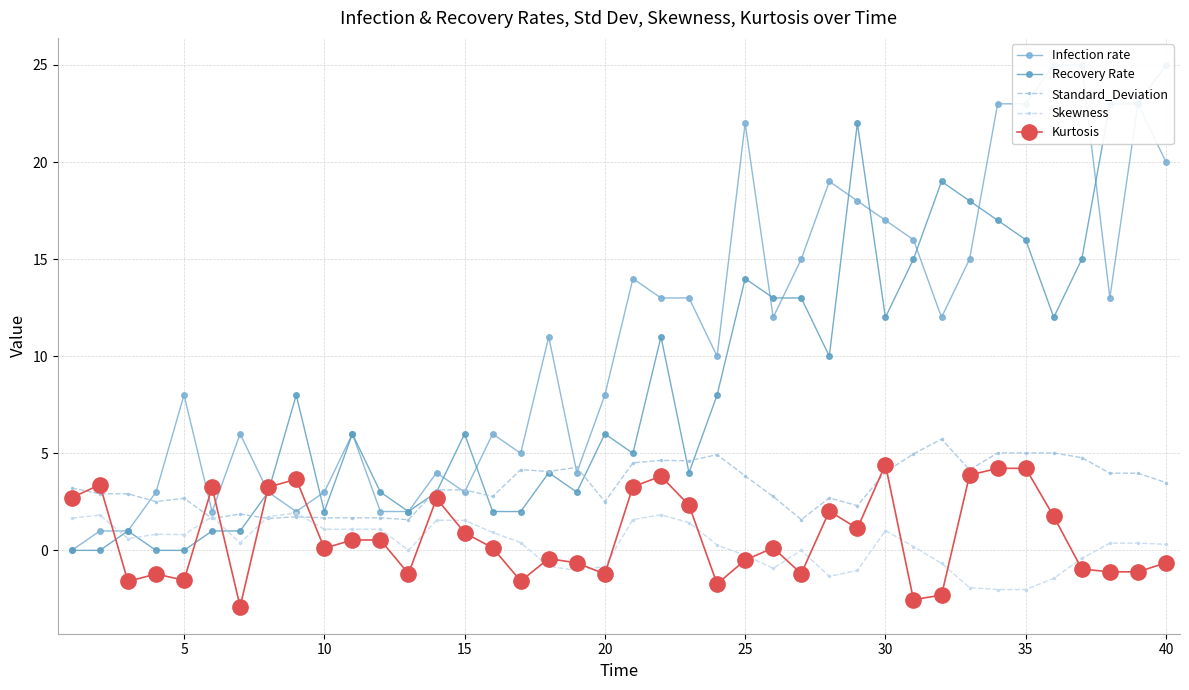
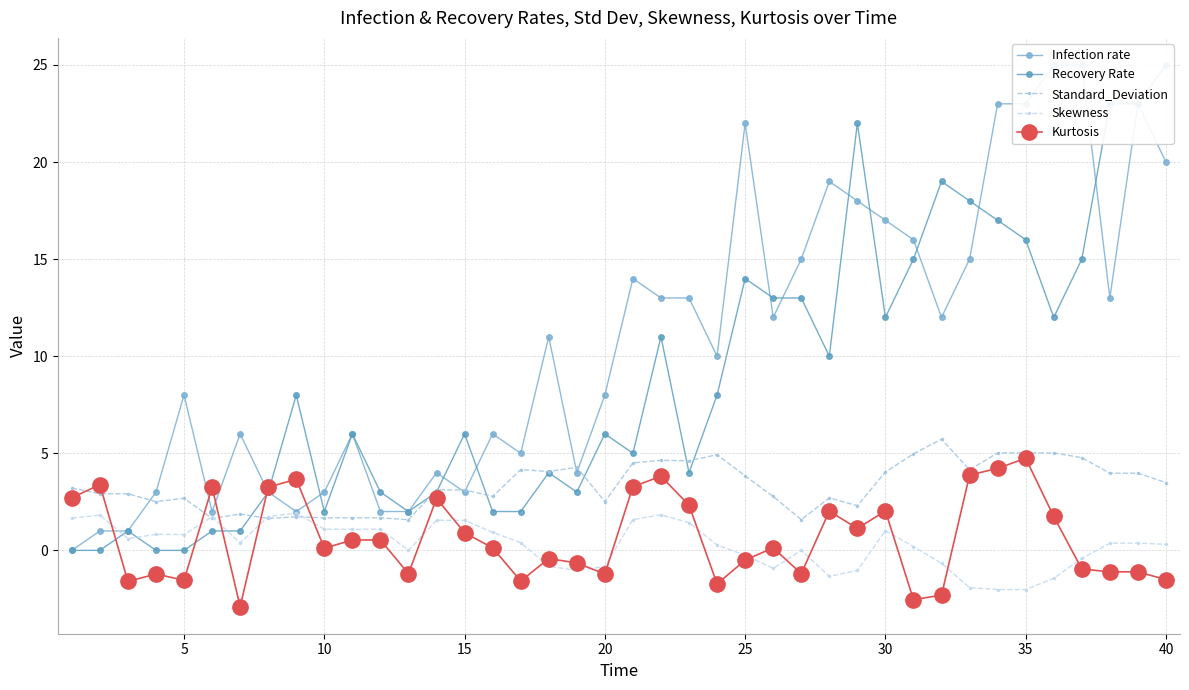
Kurtosis, 30: 4.4 -> 2.0
Kurtosis, 35: 4.2 -> 4.7
Kurtosis, 40: -0.6 -> -1.5
